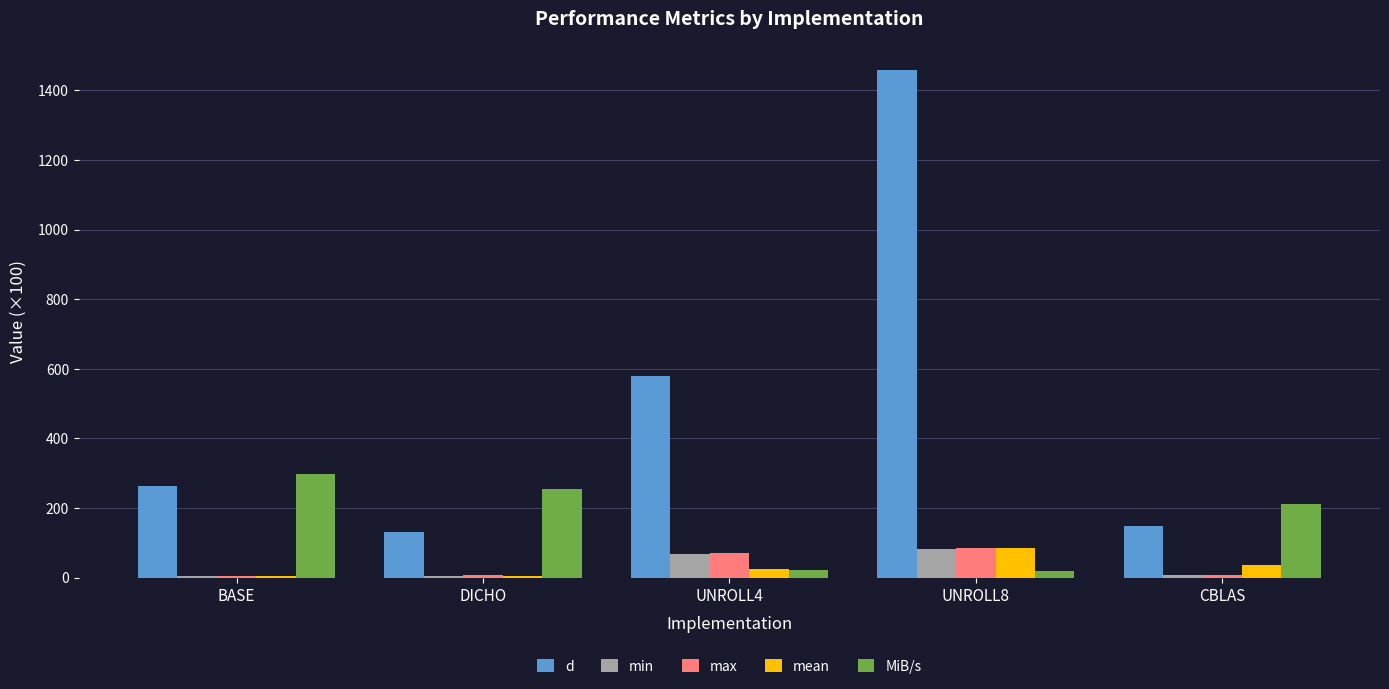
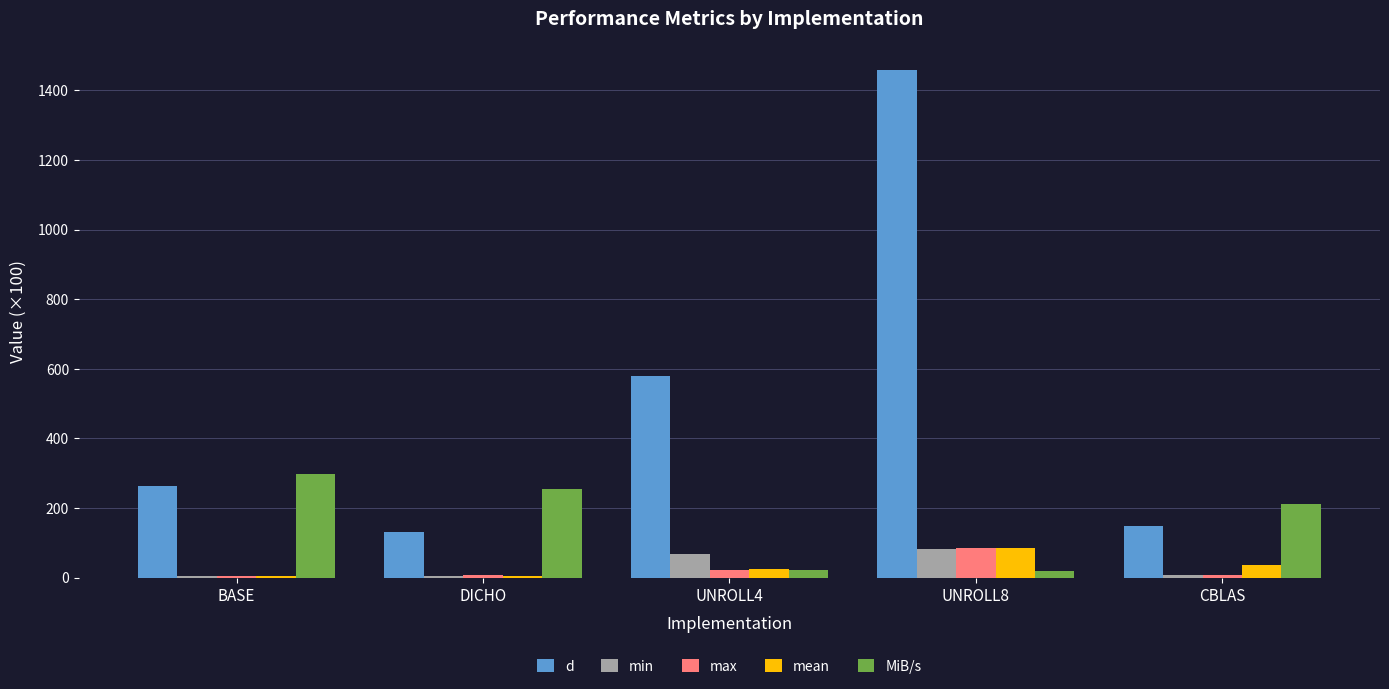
max, UNROLL4: 70 -> 20
